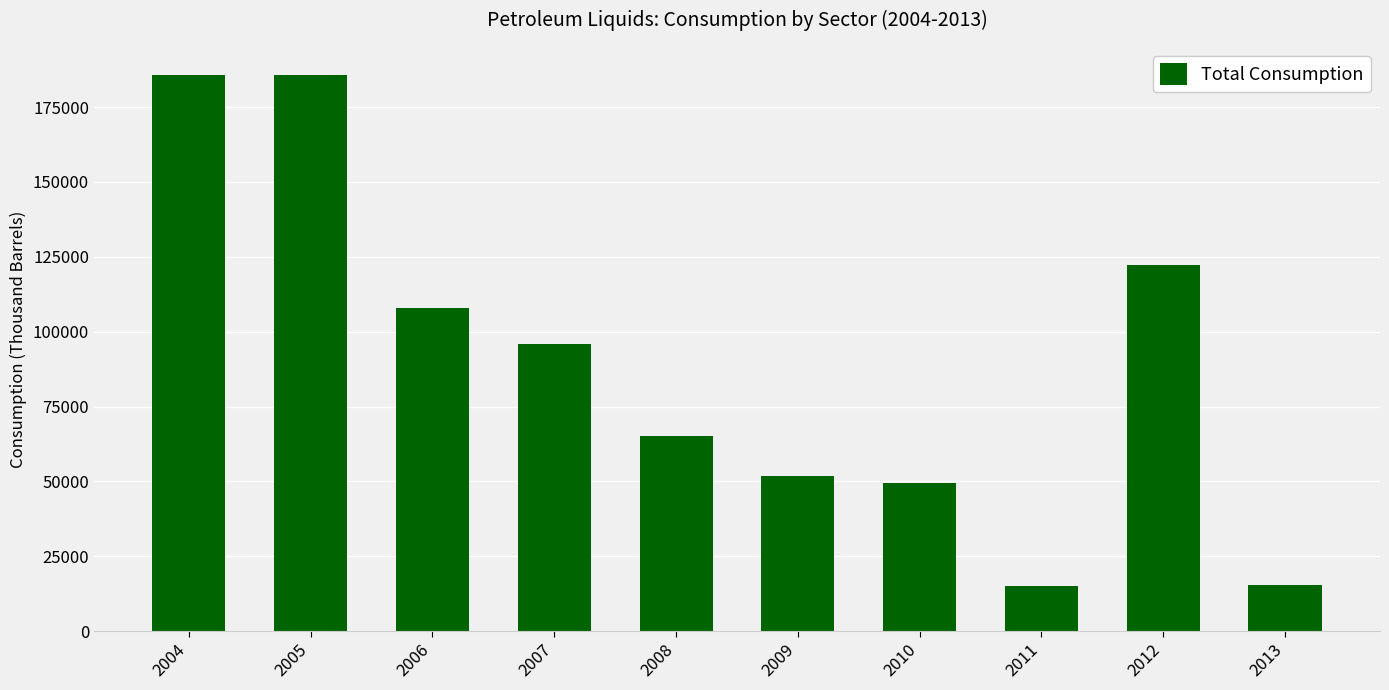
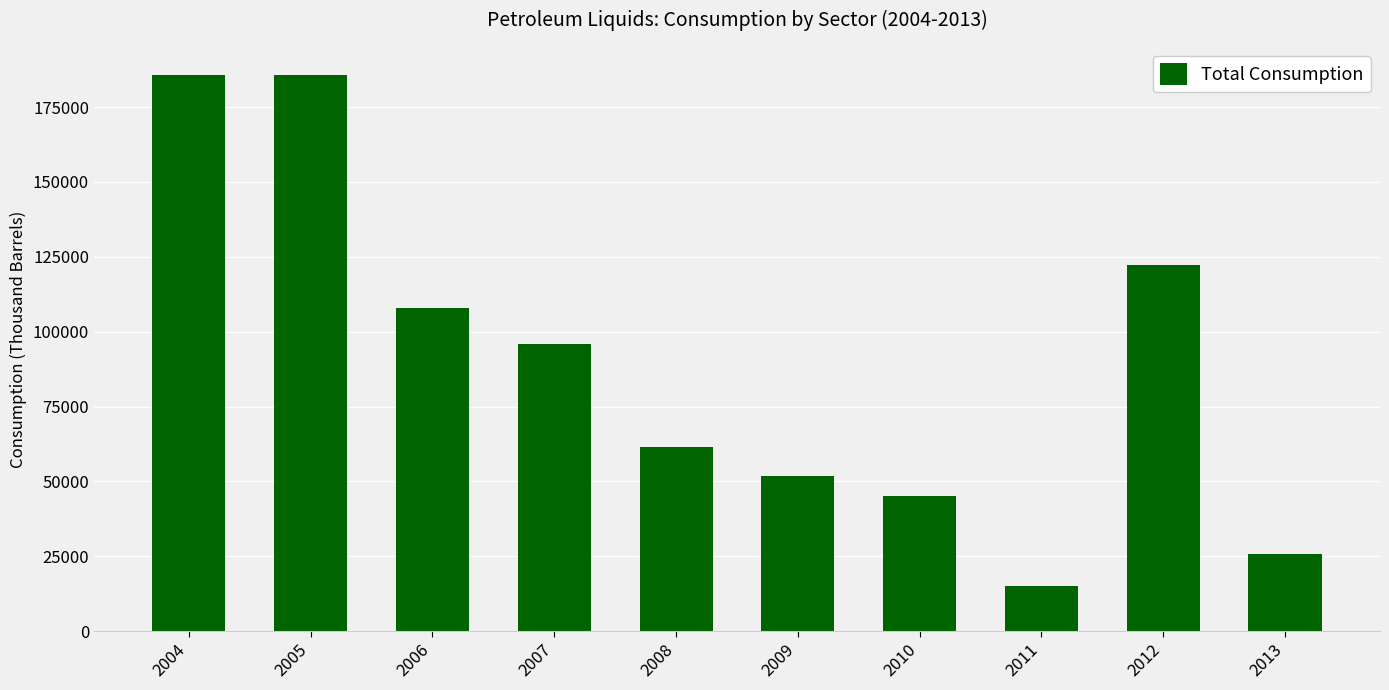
2008: 65000 -> 61000
2010: 49000 -> 45000
2013: 15000 -> 26000
